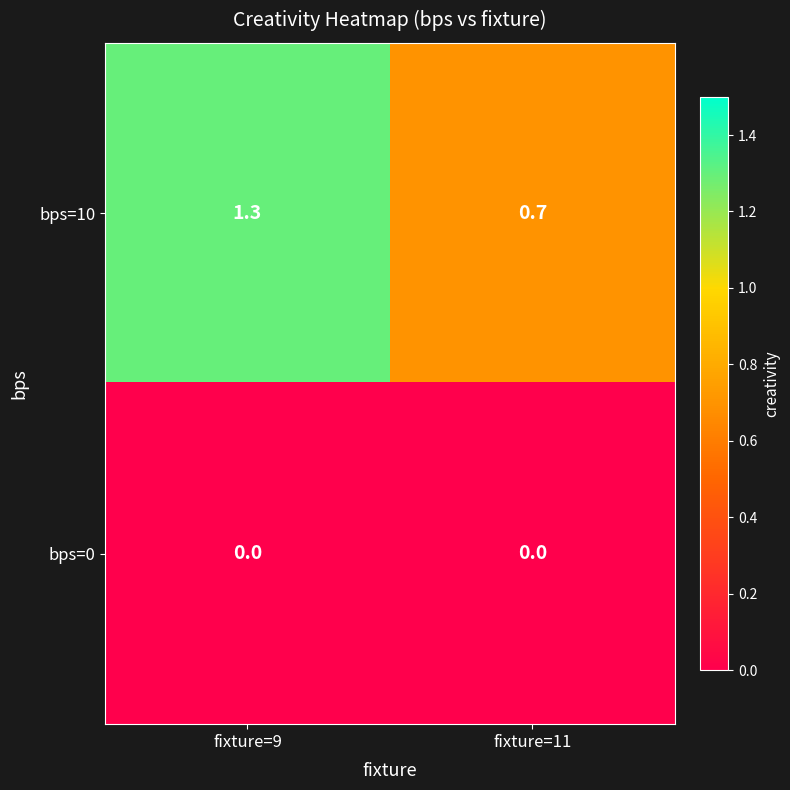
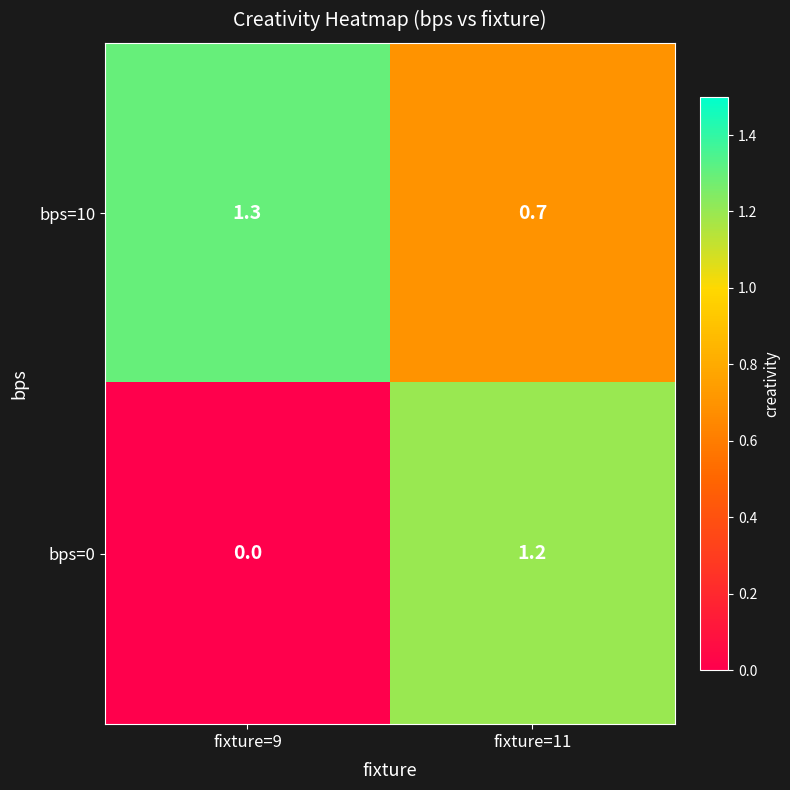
bps=0, fixture=11: 0.0 -> 1.2
